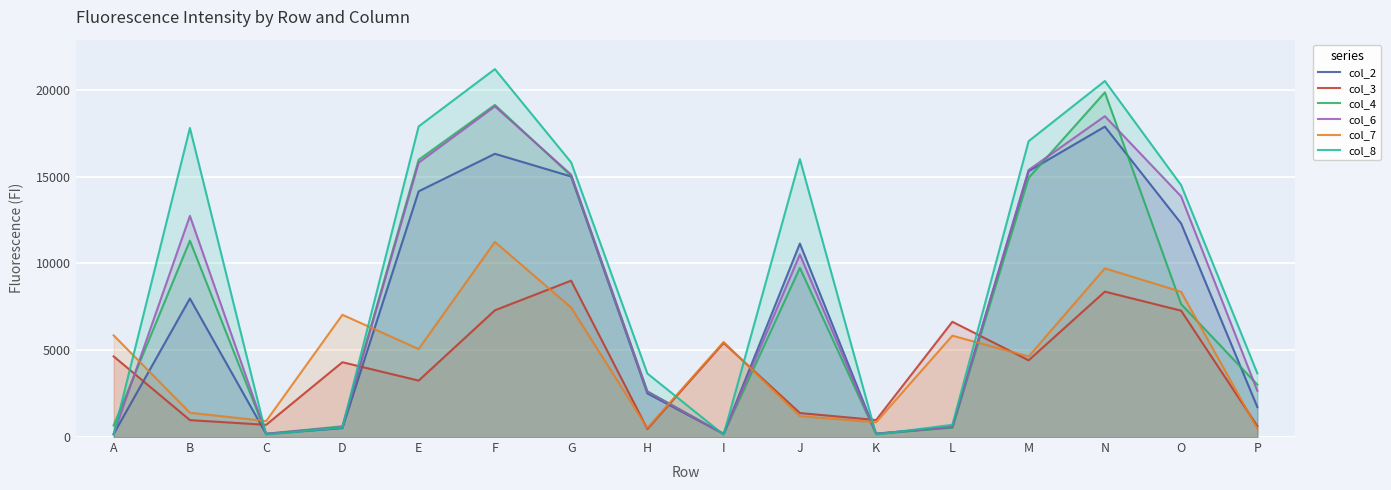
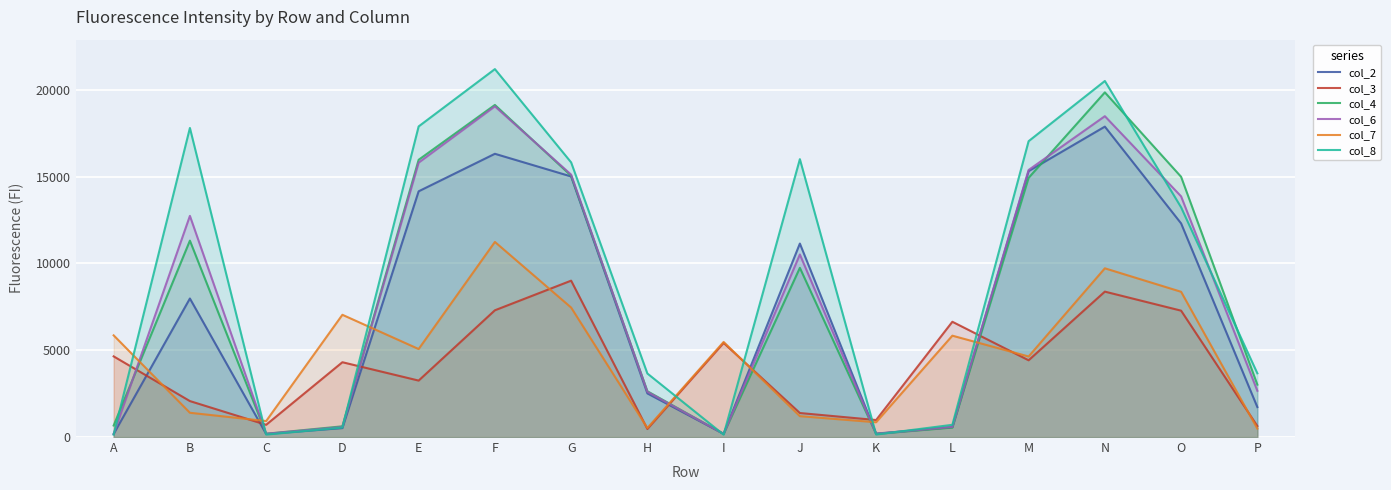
col_3, B: 1000 -> 2100
col_4, O: 7700 -> 15000
col_8, O: 14500 -> 13200
